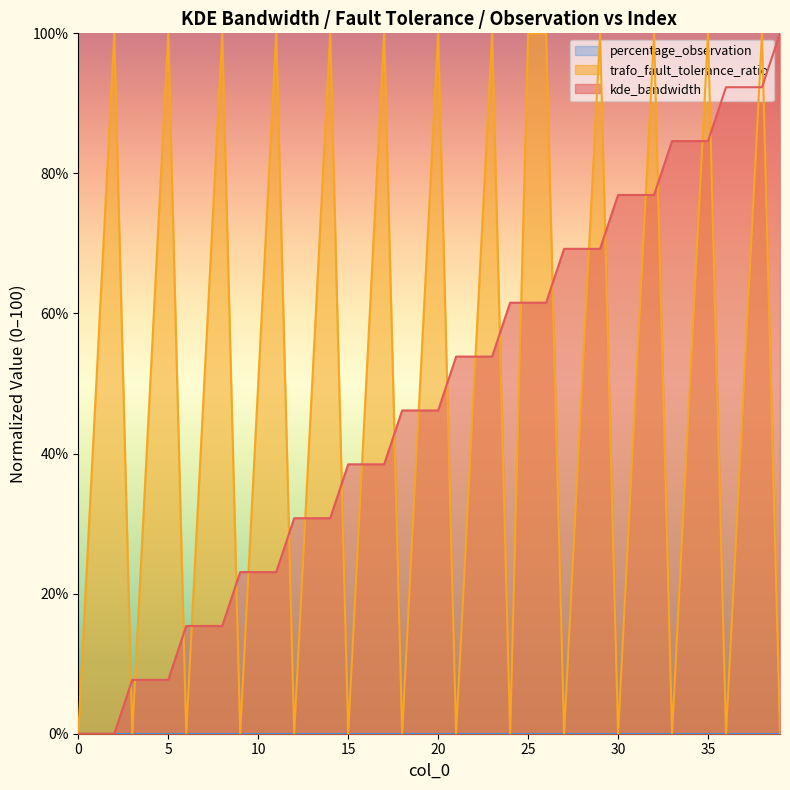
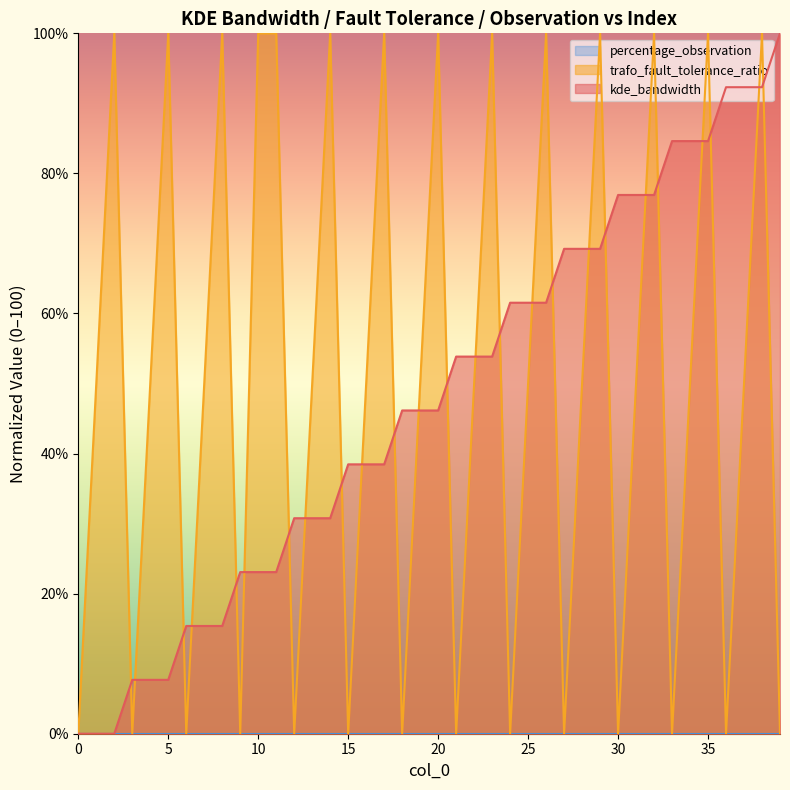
trafo_fault_tolerance_ratio, 10: 50% -> 100%
trafo_fault_tolerance_ratio, 25: 100% -> 50%
